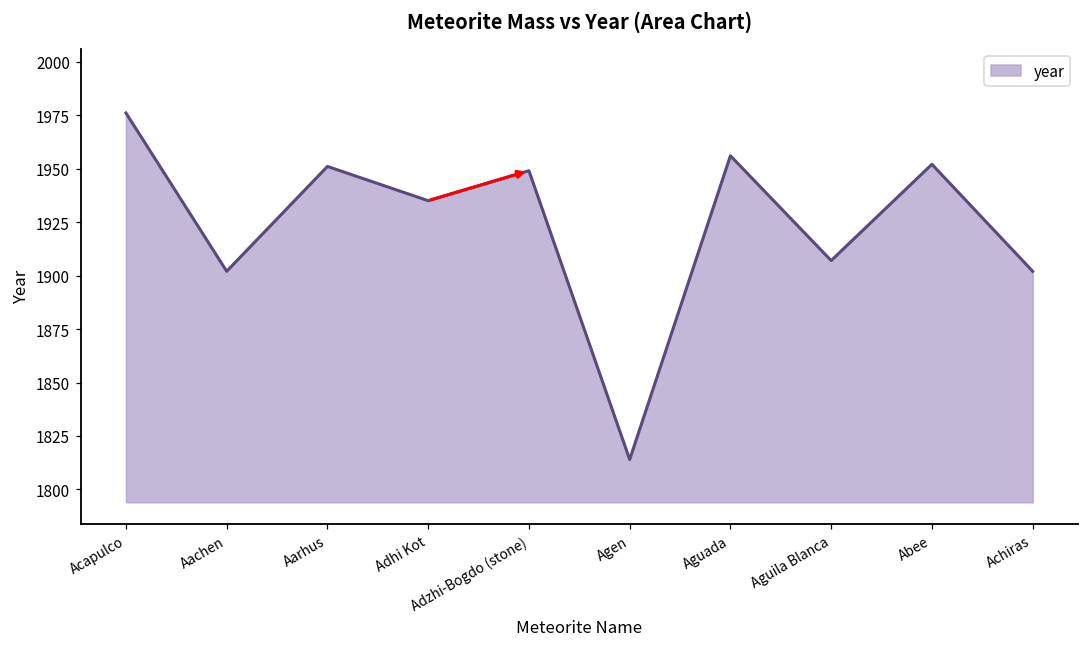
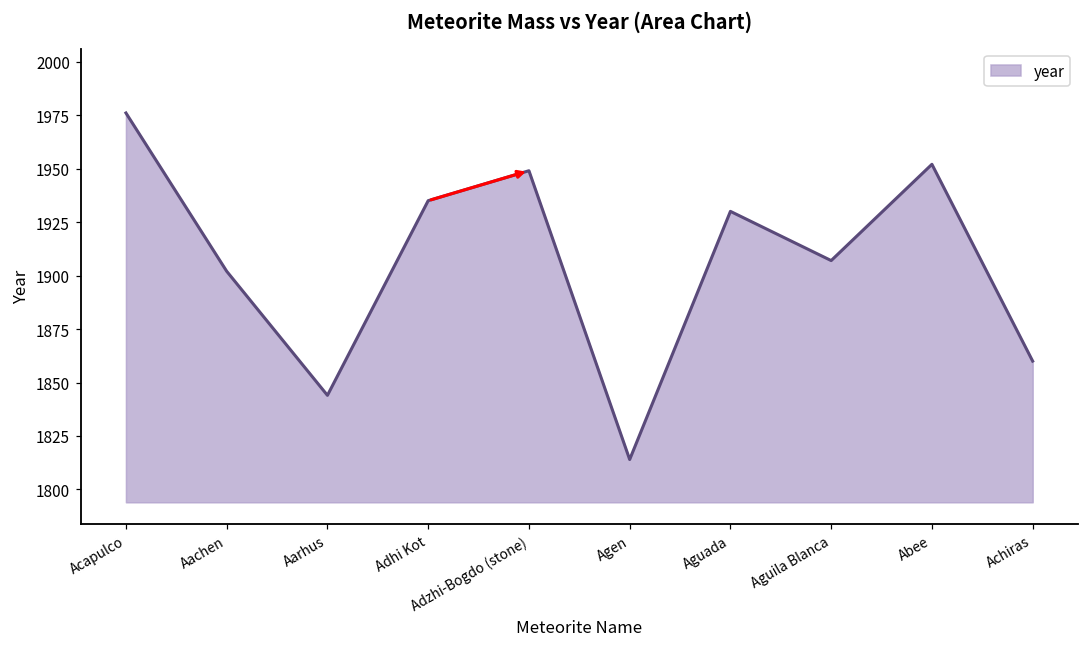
Aarhus: 1951 -> 1844
Aguada: 1956 -> 1930
Achiras: 1902 -> 1860
